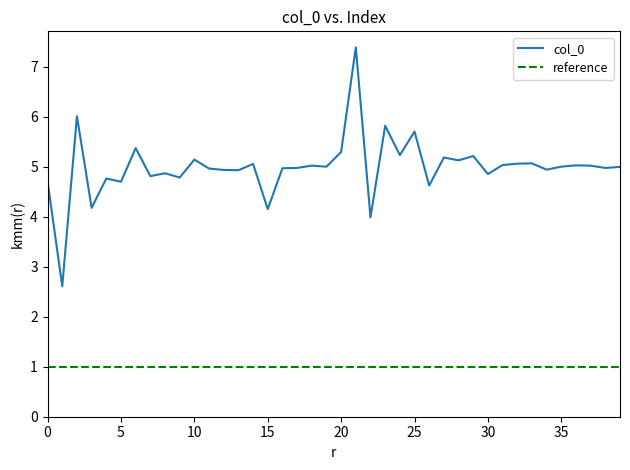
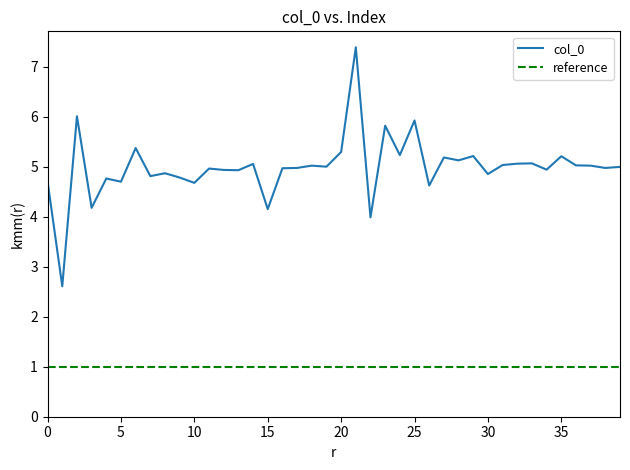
10: 5.1 -> 4.7
25: 5.7 -> 5.9
35: 5.0 -> 5.2
